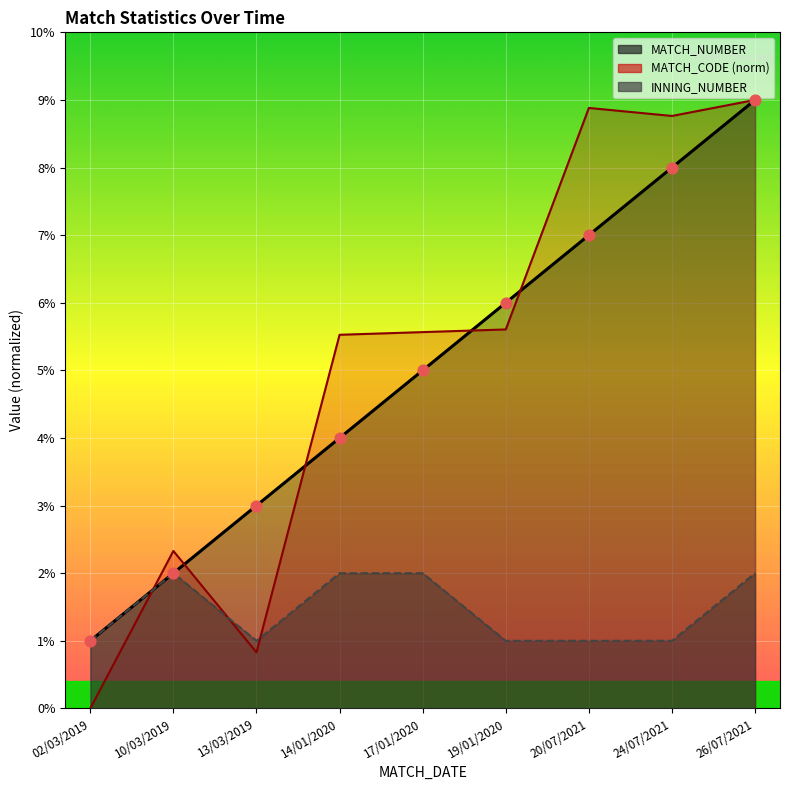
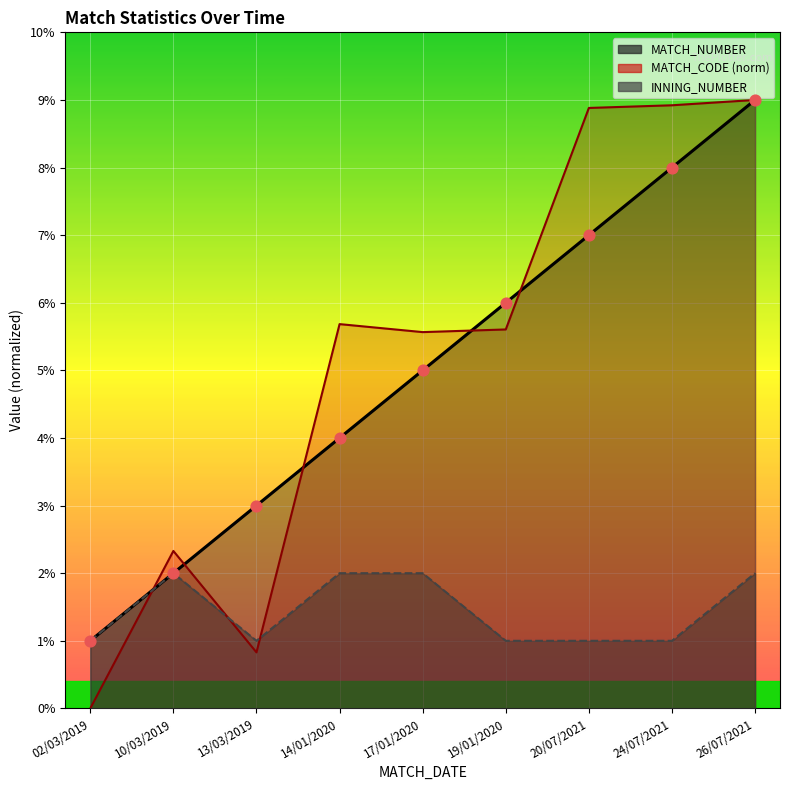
MATCH_CODE (norm), 14/01/2020: 5.5% -> 5.7%
MATCH_CODE (norm), 24/07/2021: 8.8% -> 8.9%
